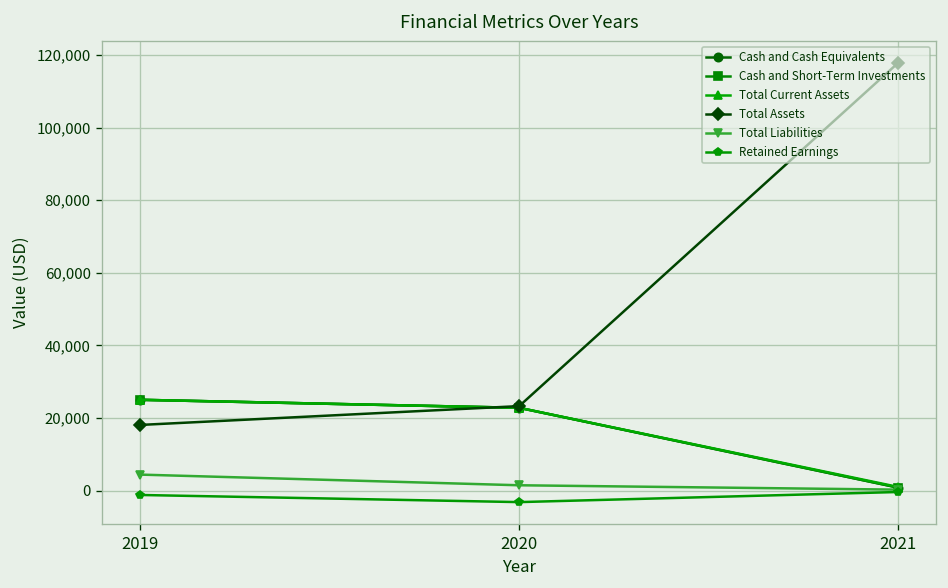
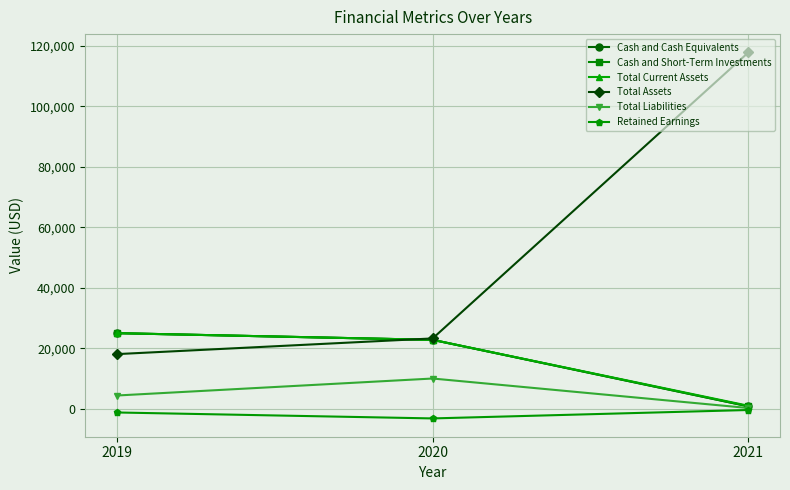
Total Liabilities, 2020: 1,000 -> 10,000
